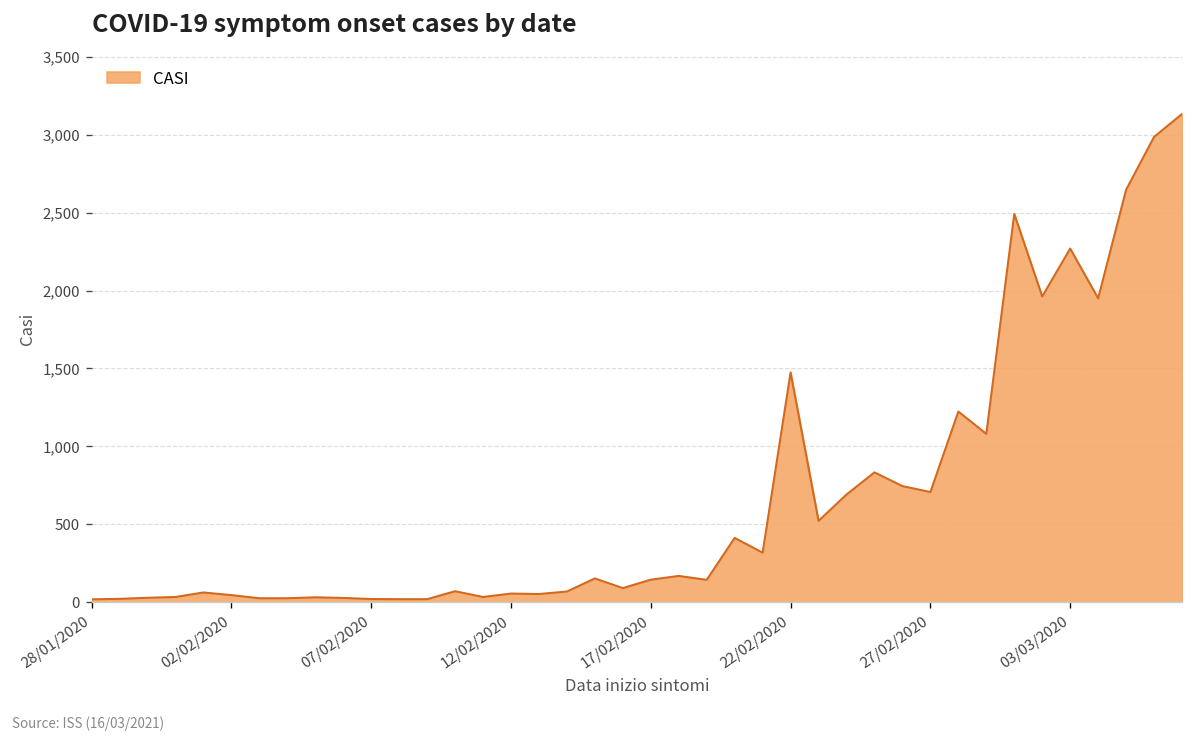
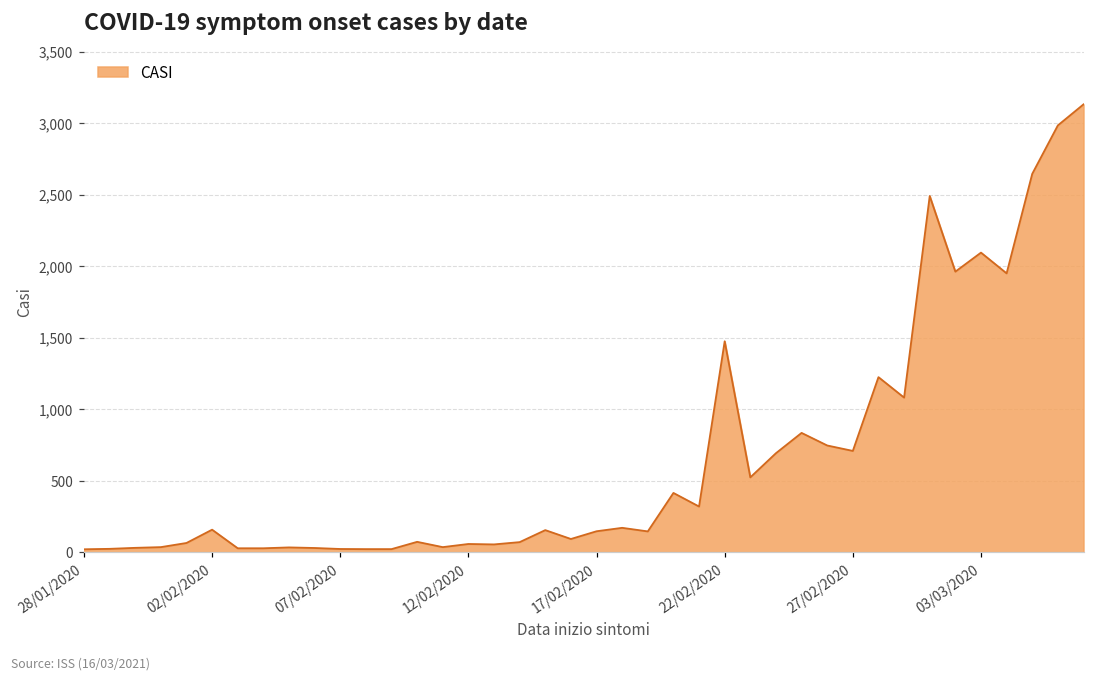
02/02/2020: 50 -> 160
03/03/2020: 2,270 -> 2,100
